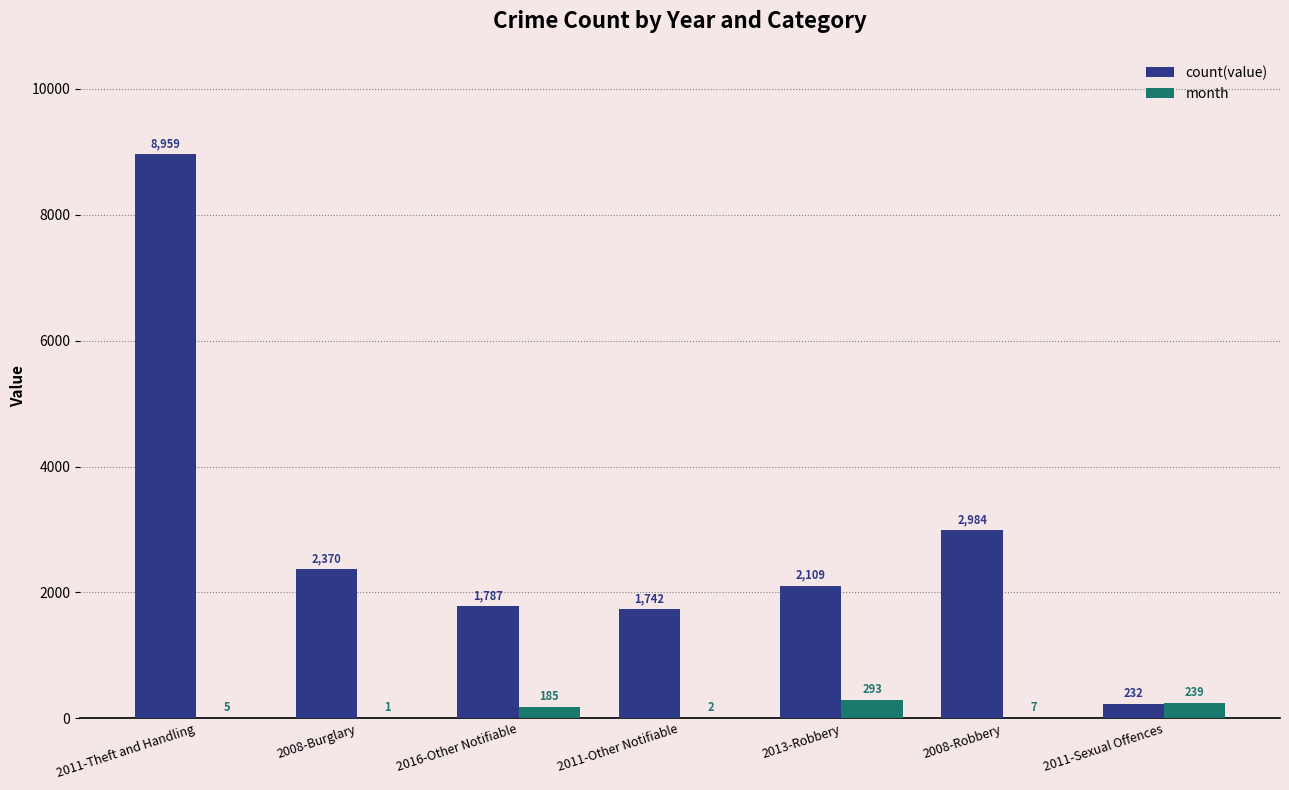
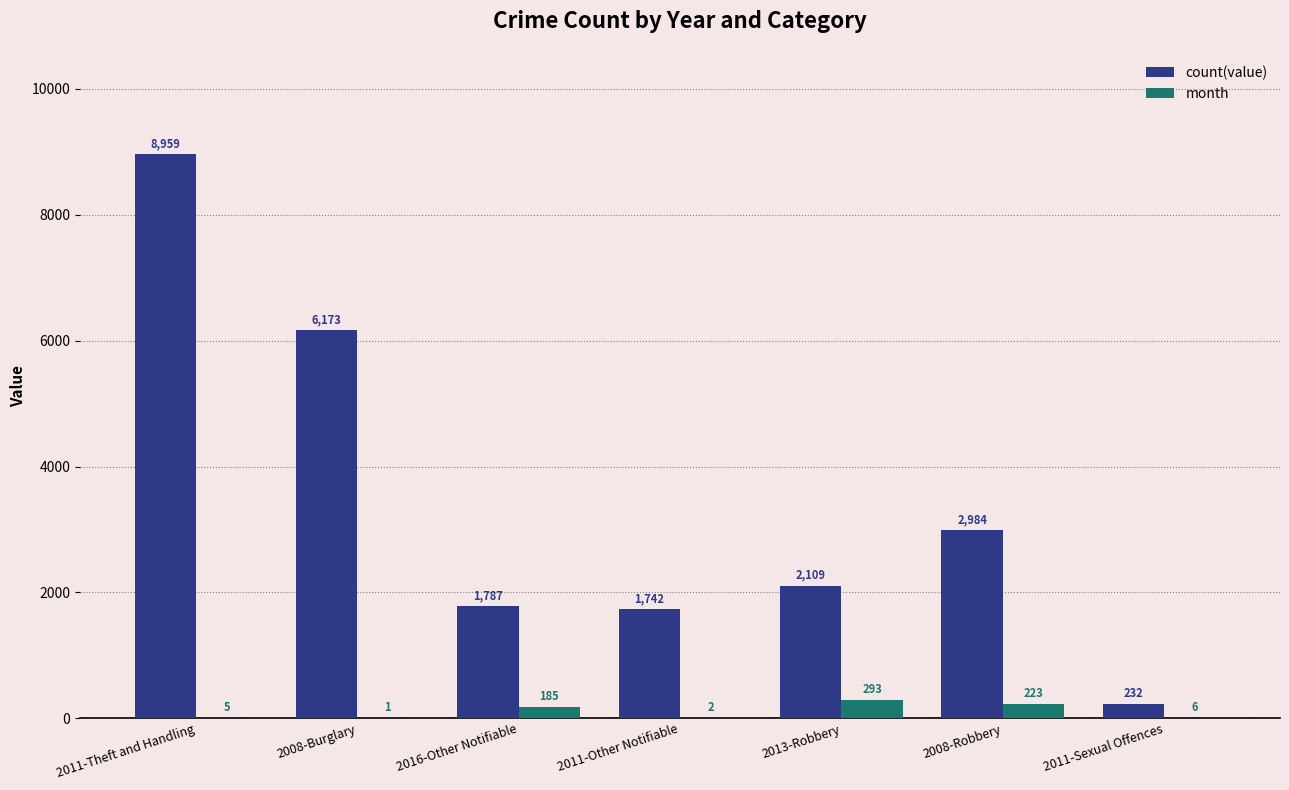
count(value), 2008-Burglary: 2,370 -> 6,173
month, 2008-Robbery: 7 -> 223
month, 2011-Sexual Offences: 239 -> 6
